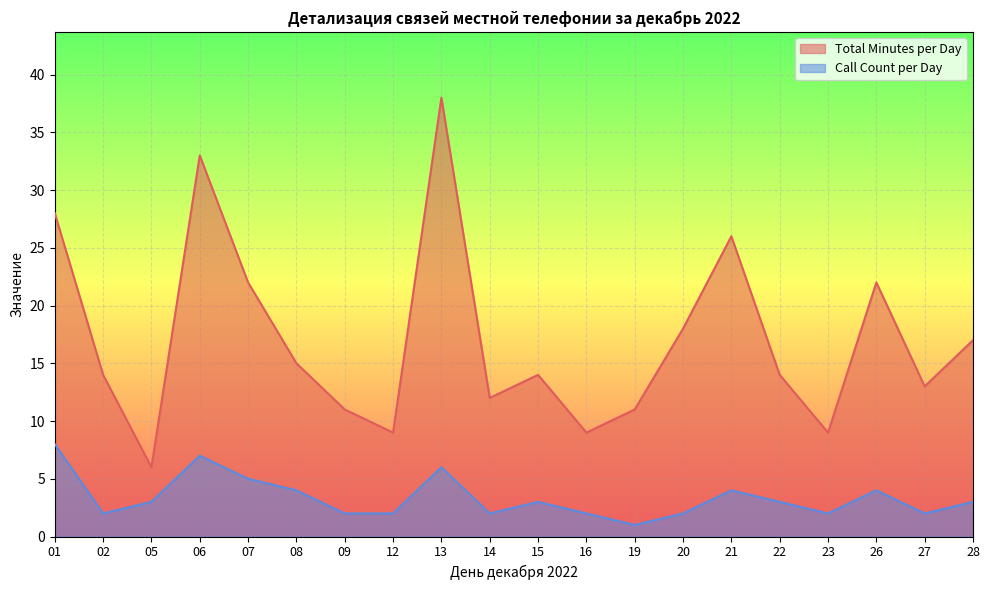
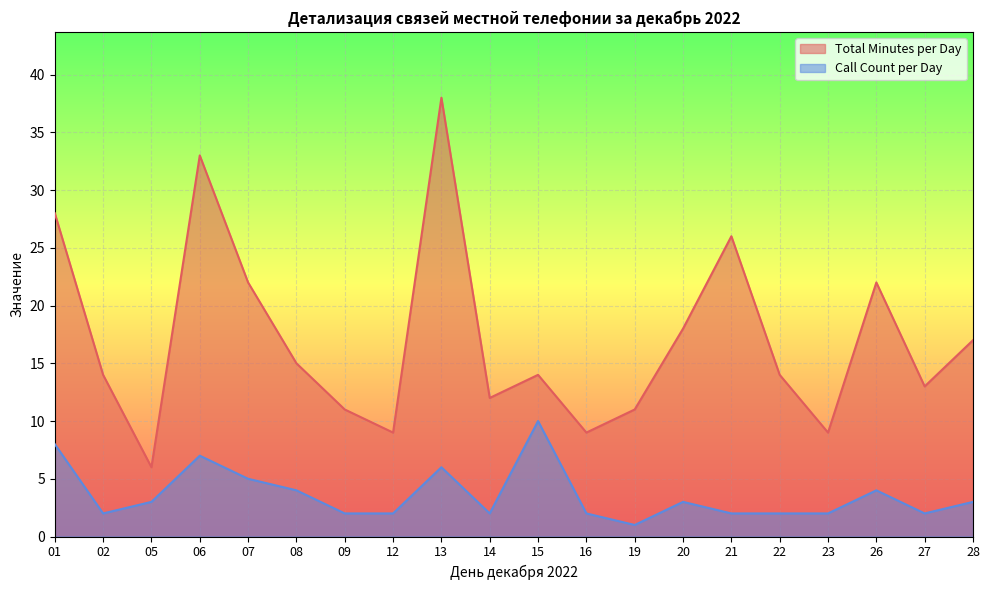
Call Count per Day, 15: 3 -> 10
Call Count per Day, 20: 2 -> 3
Call Count per Day, 21: 4 -> 2
Call Count per Day, 22: 3 -> 2
